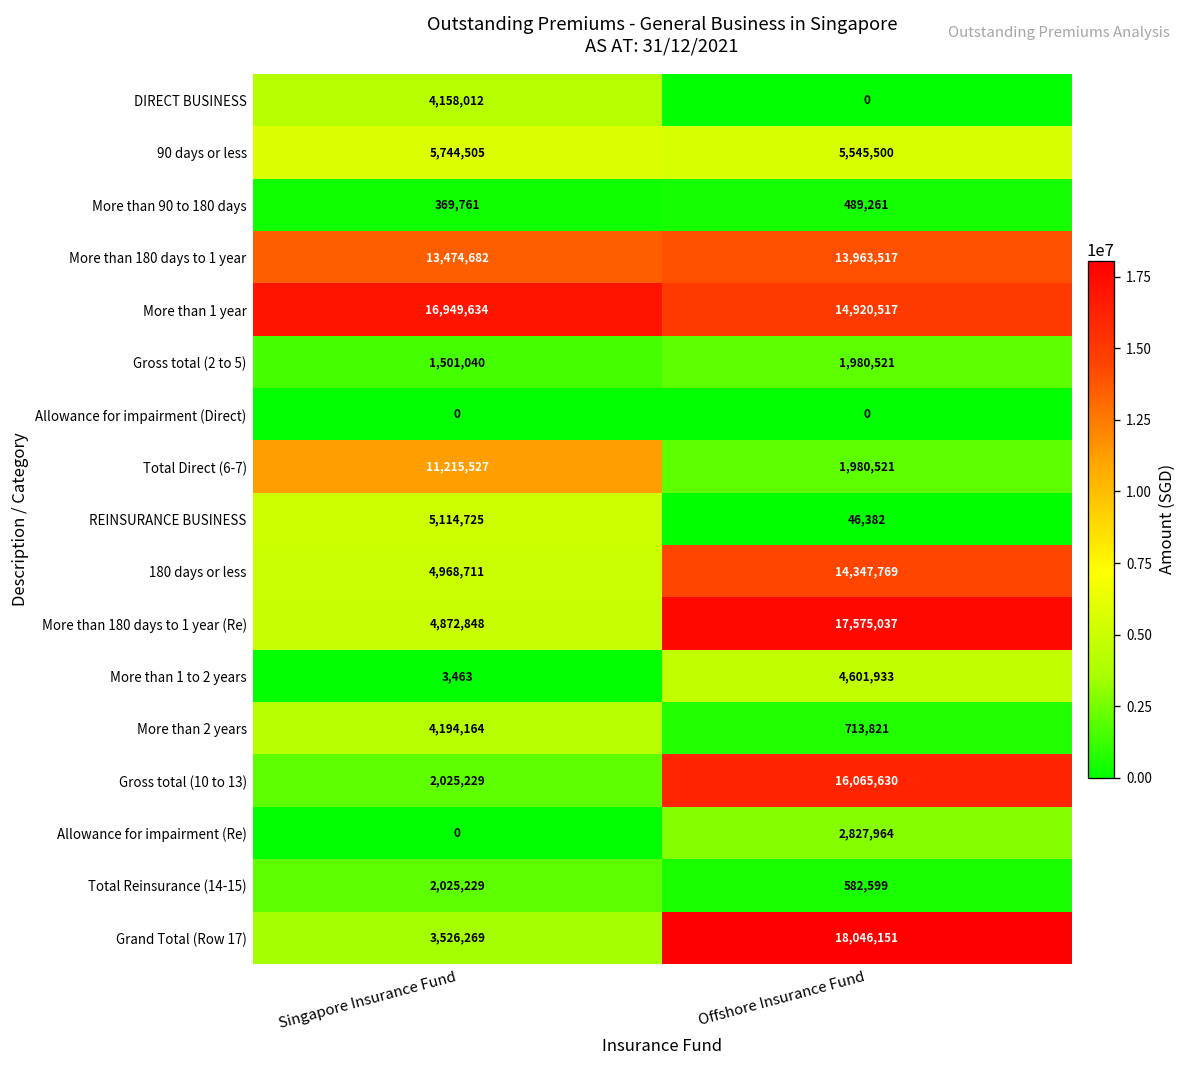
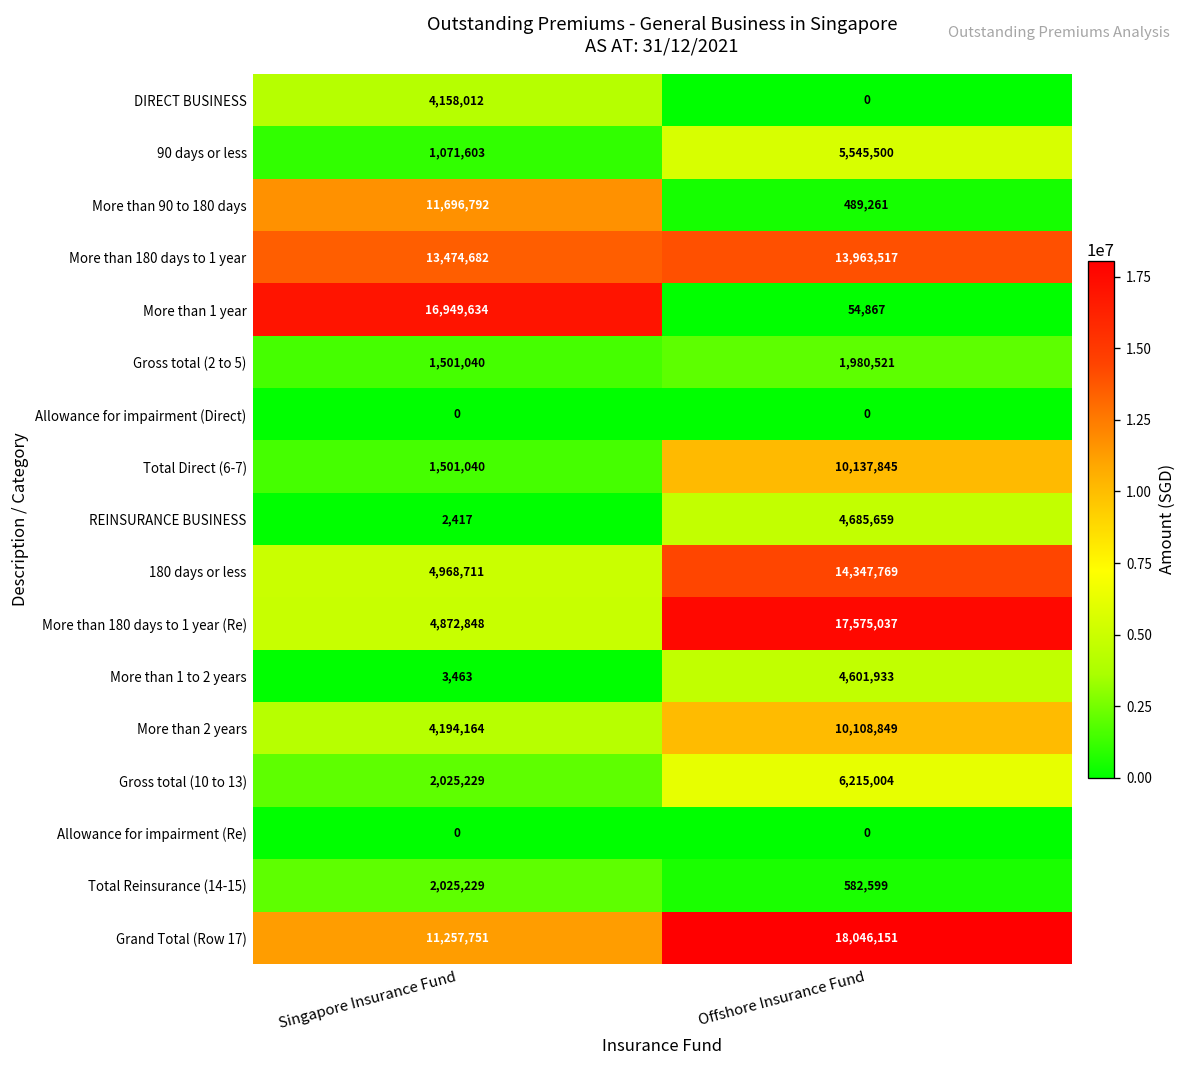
90 days or less, Singapore Insurance Fund: 5,744,505 -> 1,071,603
More than 90 to 180 days, Singapore Insurance Fund: 369,761 -> 11,696,792
More than 1 year, Offshore Insurance Fund: 14,920,517 -> 54,867
Total Direct (6-7), Singapore Insurance Fund: 11,215,527 -> 1,501,040
Total Direct (6-7), Offshore Insurance Fund: 1,980,521 -> 10,137,845
REINSURANCE BUSINESS, Singapore Insurance Fund: 5,114,725 -> 2,417
REINSURANCE BUSINESS, Offshore Insurance Fund: 46,382 -> 4,685,659
More than 2 years, Offshore Insurance Fund: 713,821 -> 10,108,849
Gross total (10 to 13), Offshore Insurance Fund: 16,065,630 -> 6,215,004
Allowance for impairment (Re), Offshore Insurance Fund: 2,827,964 -> 0
Grand Total (Row 17), Singapore Insurance Fund: 3,526,269 -> 11,257,751
